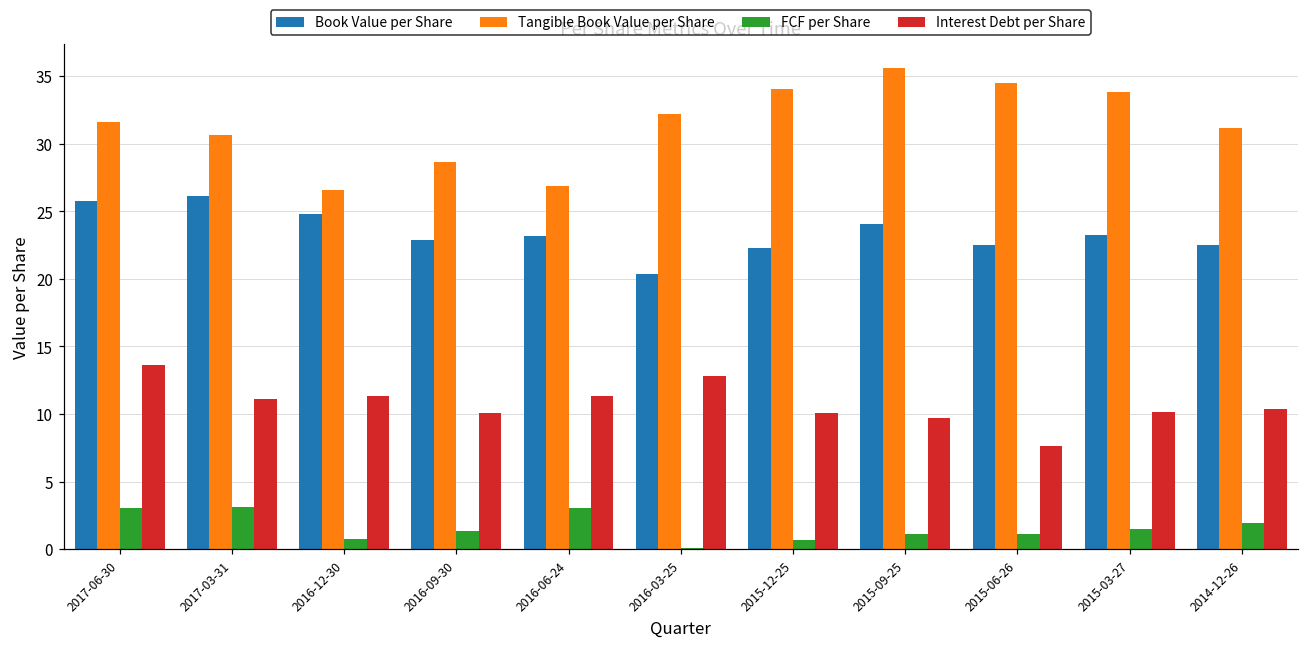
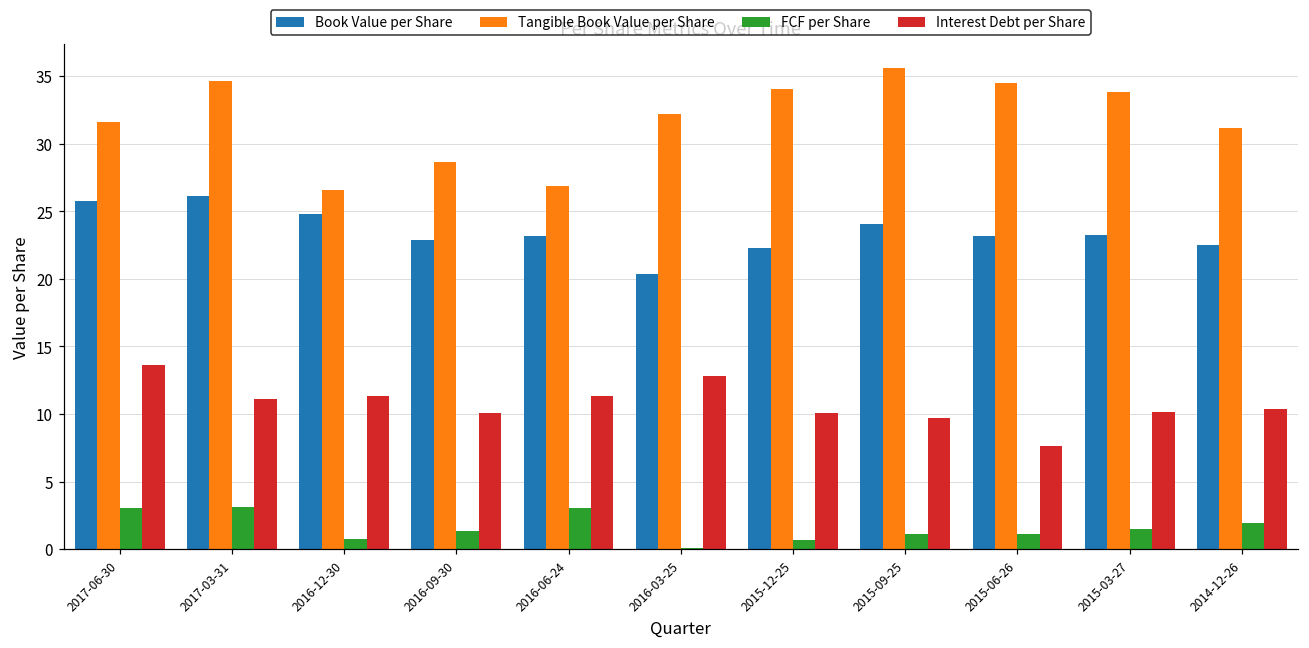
Tangible Book Value per Share, 2017-03-31: 30.6 -> 34.6
Book Value per Share, 2015-06-26: 22.5 -> 23.2
